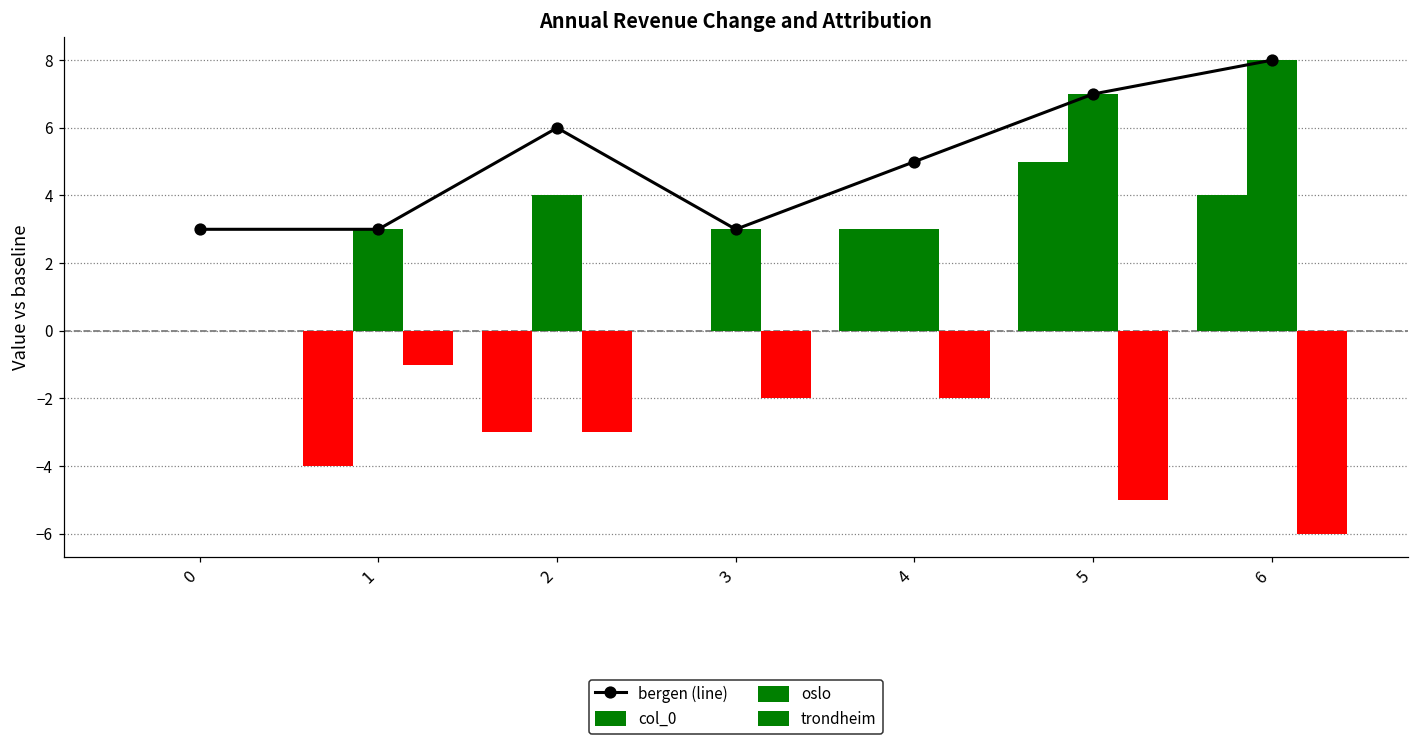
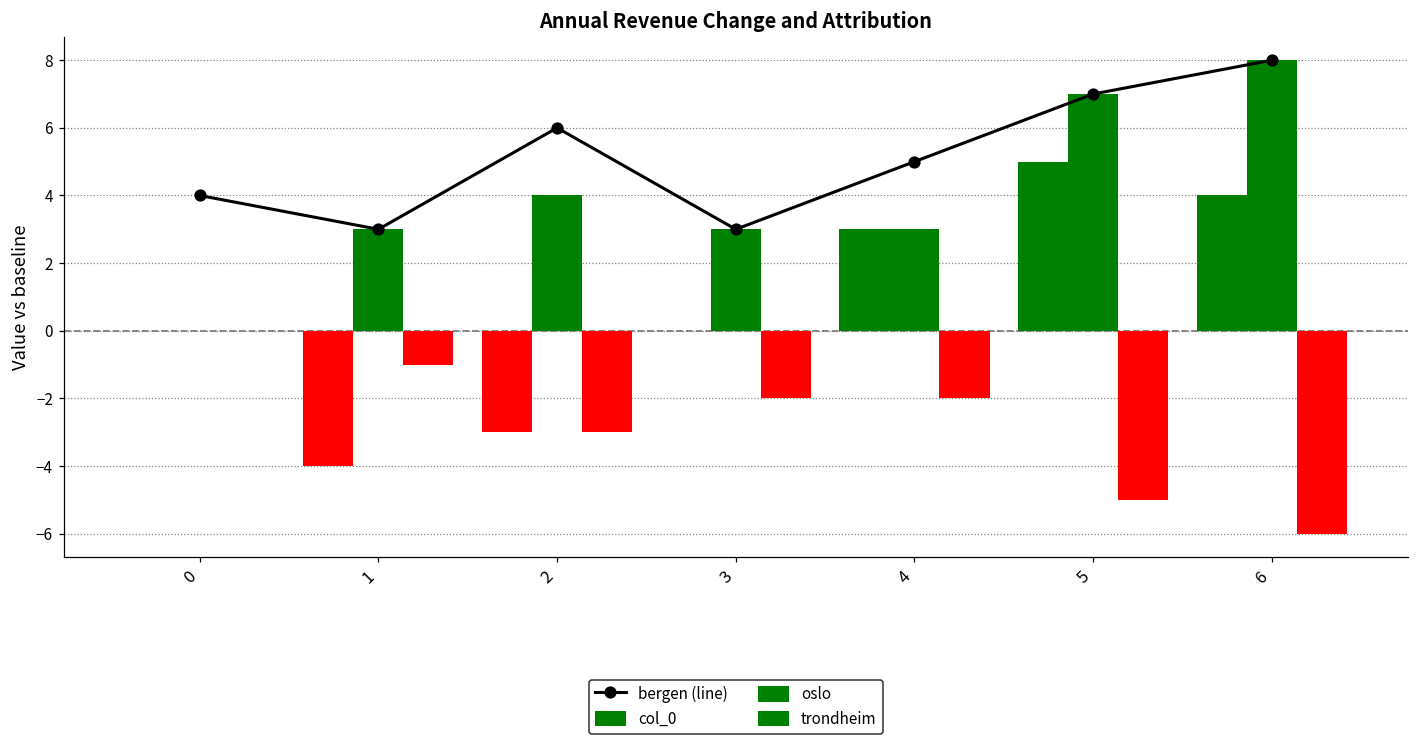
bergen (line), 0: 3 -> 4
